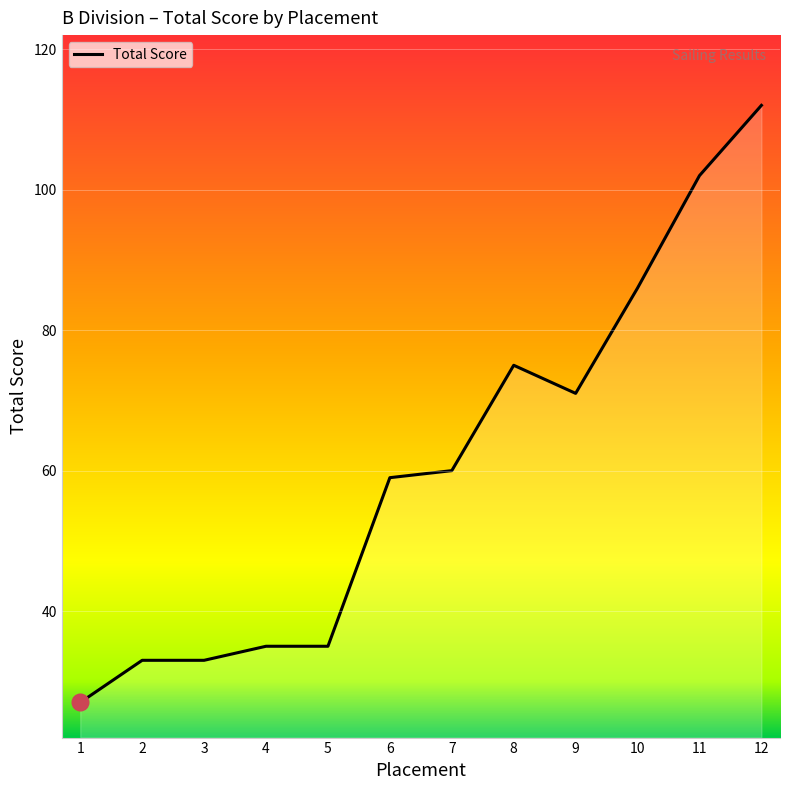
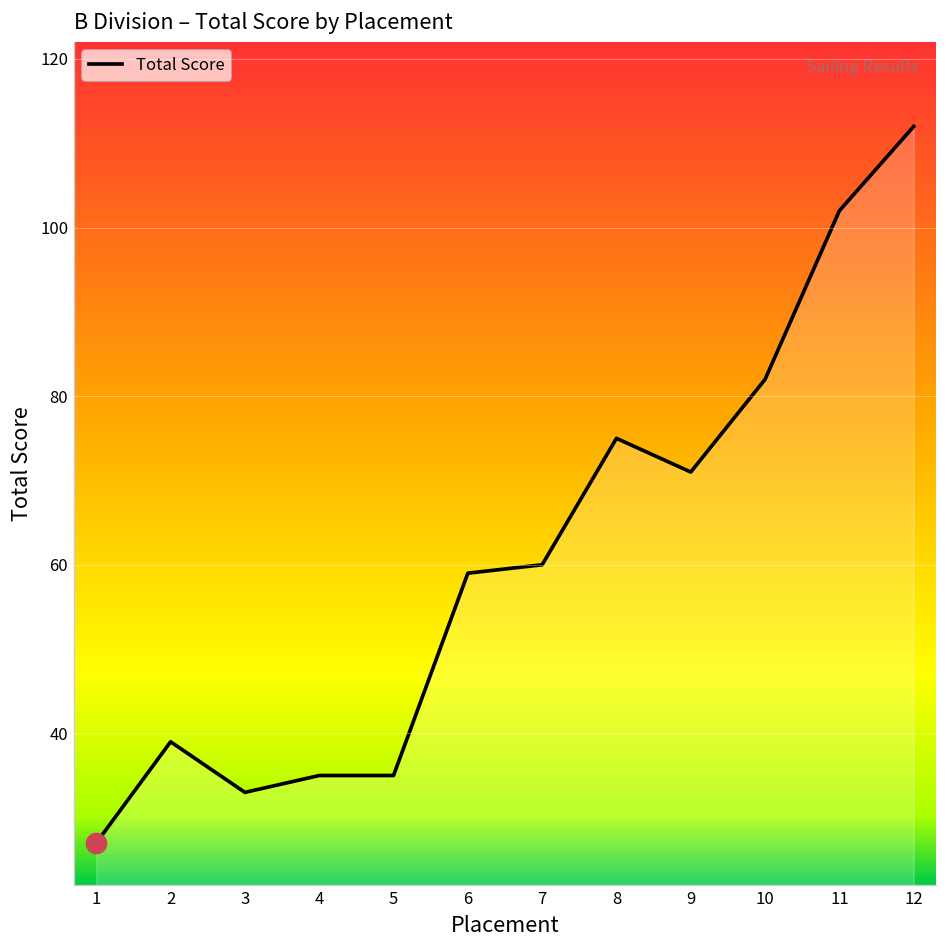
Total Score, 2: 33 -> 39
Total Score, 10: 86 -> 82
